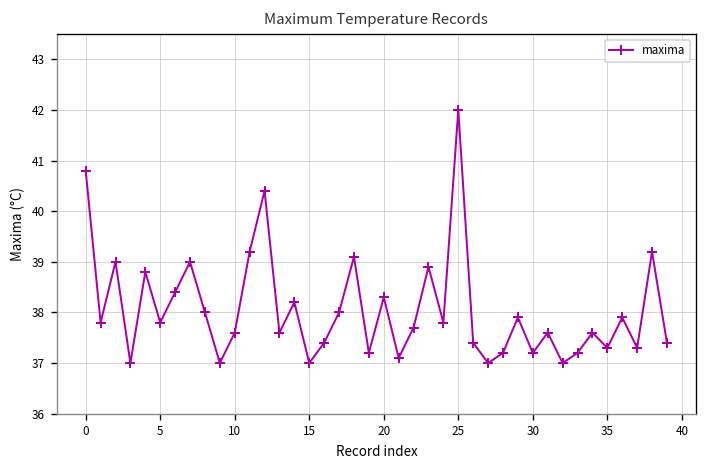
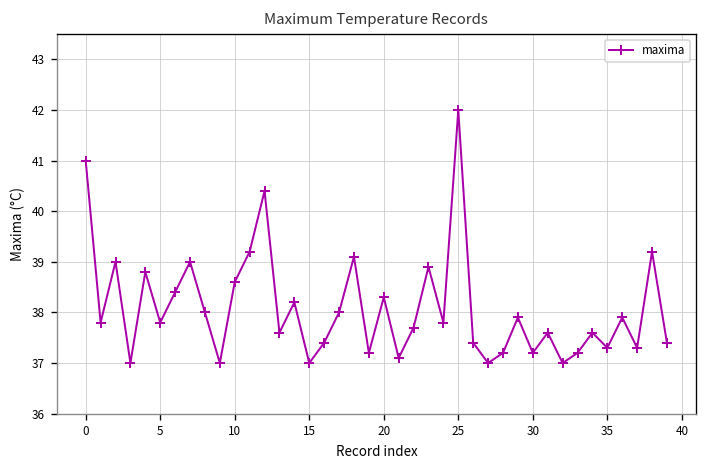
0: 40.8 -> 41.0
10: 37.6 -> 38.6
